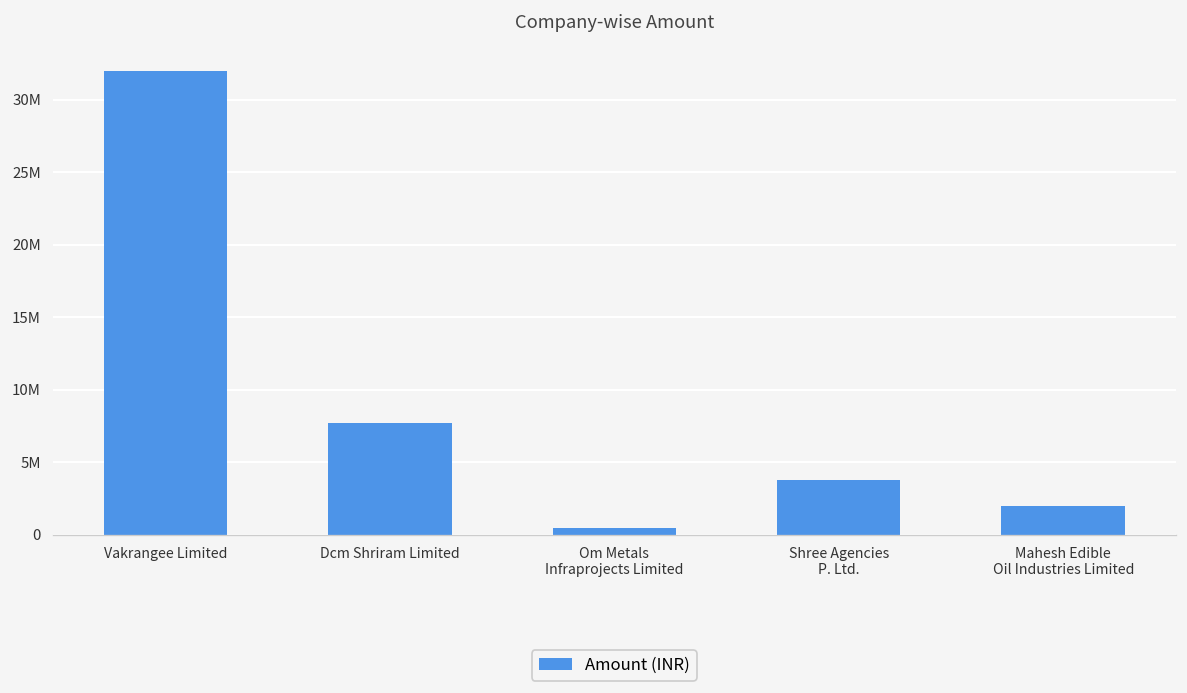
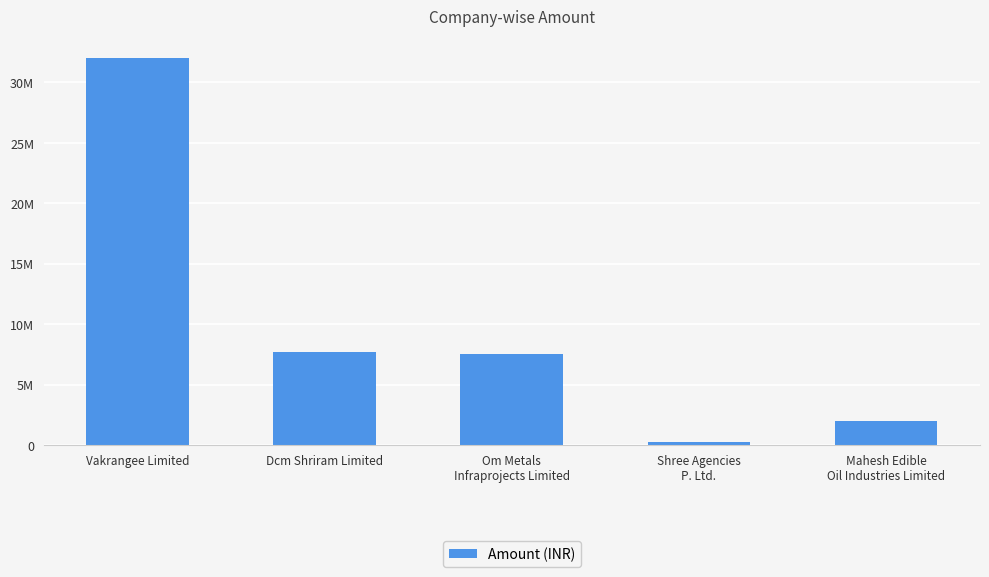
Om Metals Infraprojects Limited: 500000 -> 7500000
Shree Agencies P. Ltd.: 3800000 -> 200000
